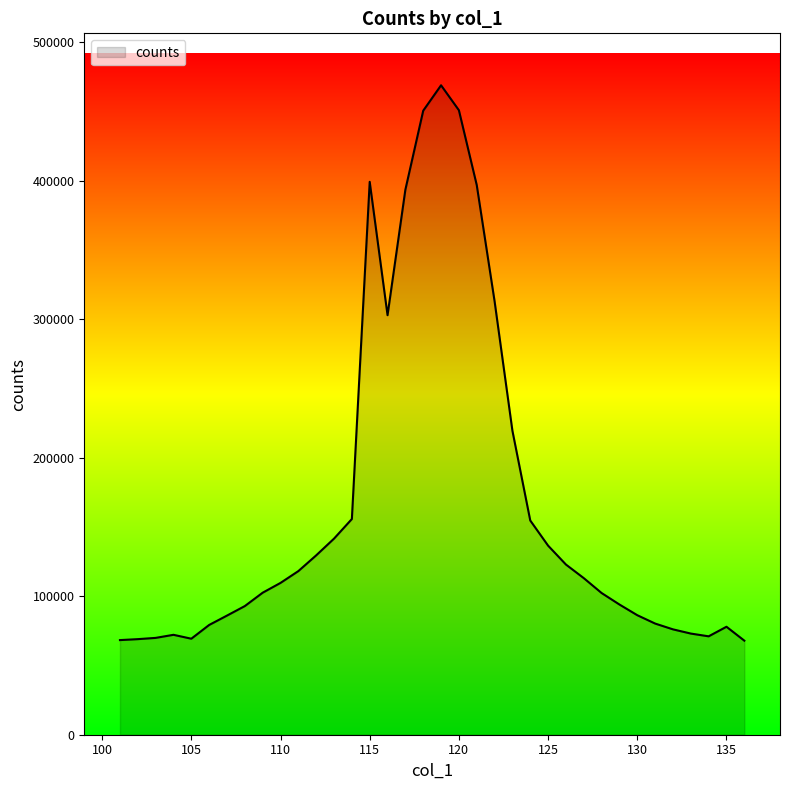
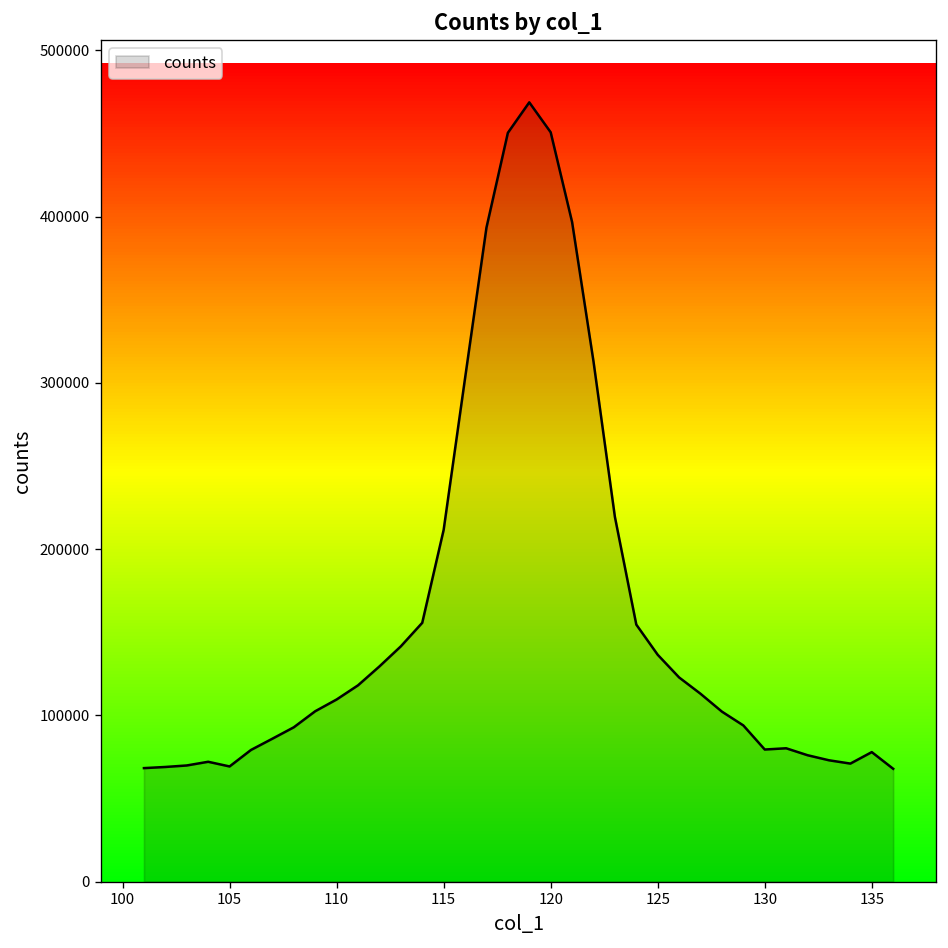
115: 399000 -> 212000
130: 86000 -> 79000
